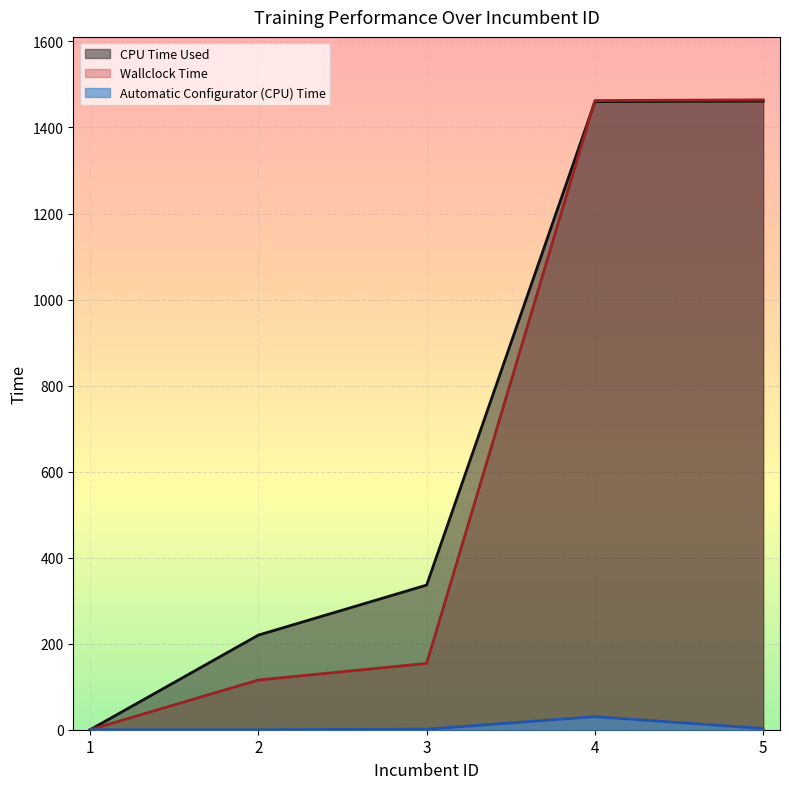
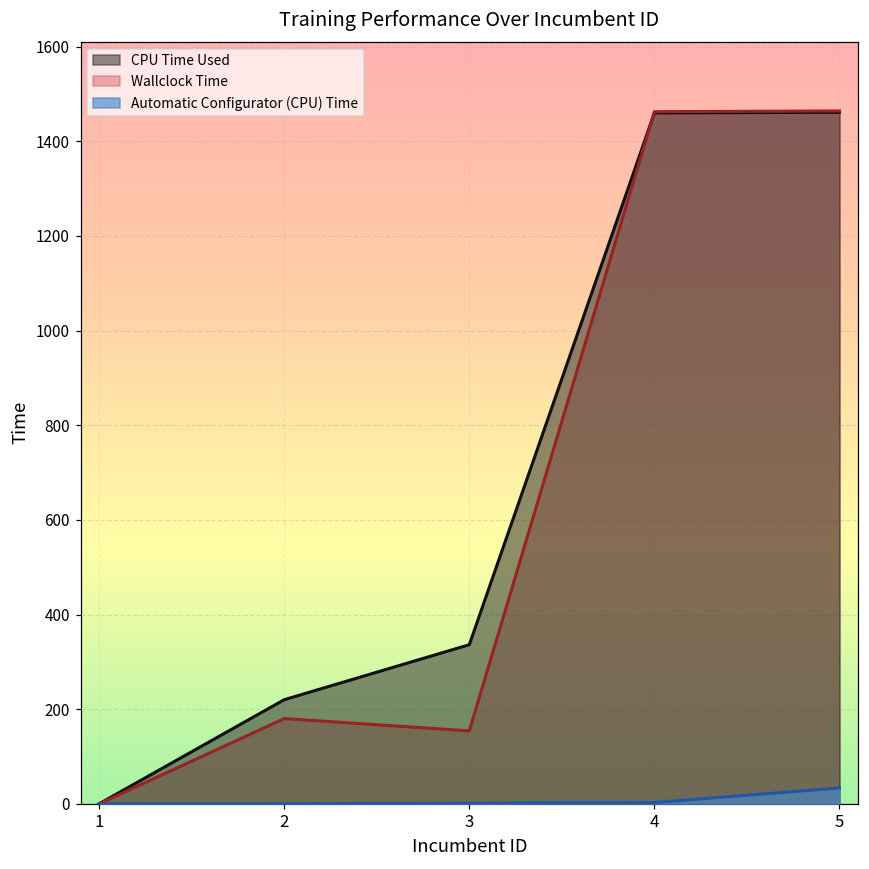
Wallclock Time, 2: 120 -> 180
Automatic Configurator (CPU) Time, 4: 30 -> 0
Automatic Configurator (CPU) Time, 5: 0 -> 30
